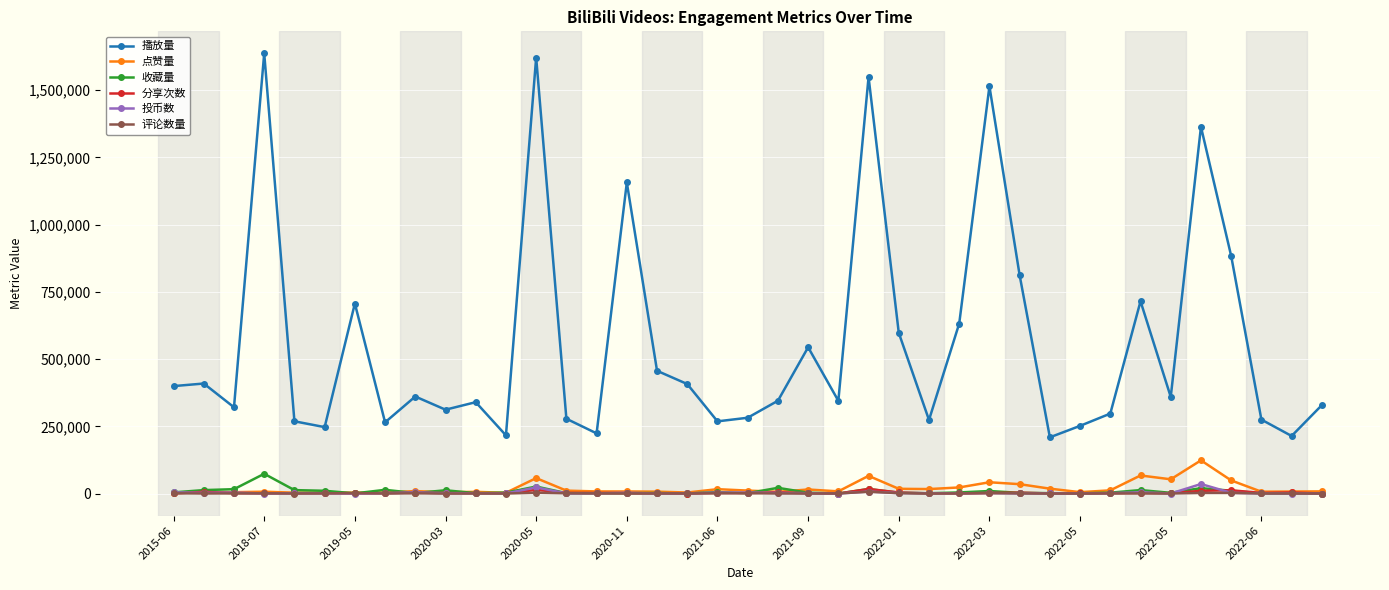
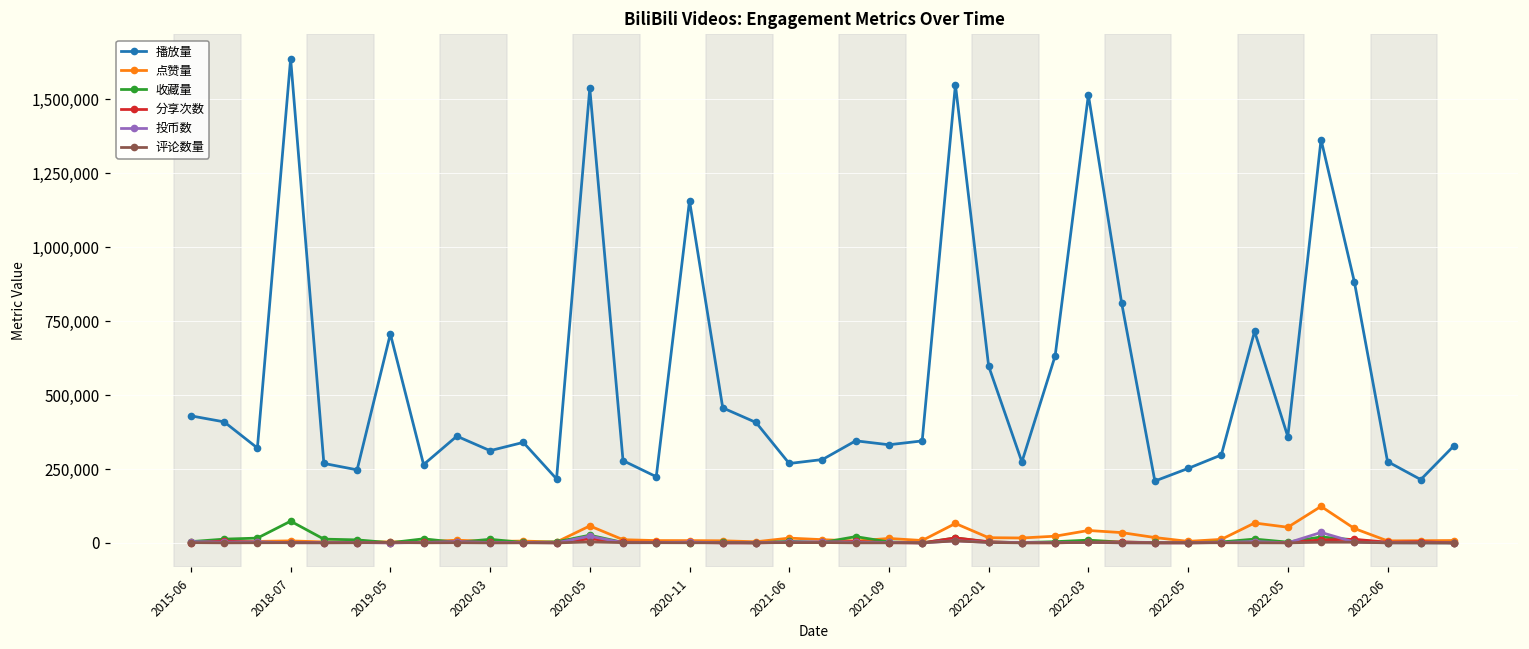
播放量, 2015-06: 400,000 -> 430,000
播放量, 2020-05: 1,620,000 -> 1,540,000
播放量, 2021-09: 540,000 -> 330,000
